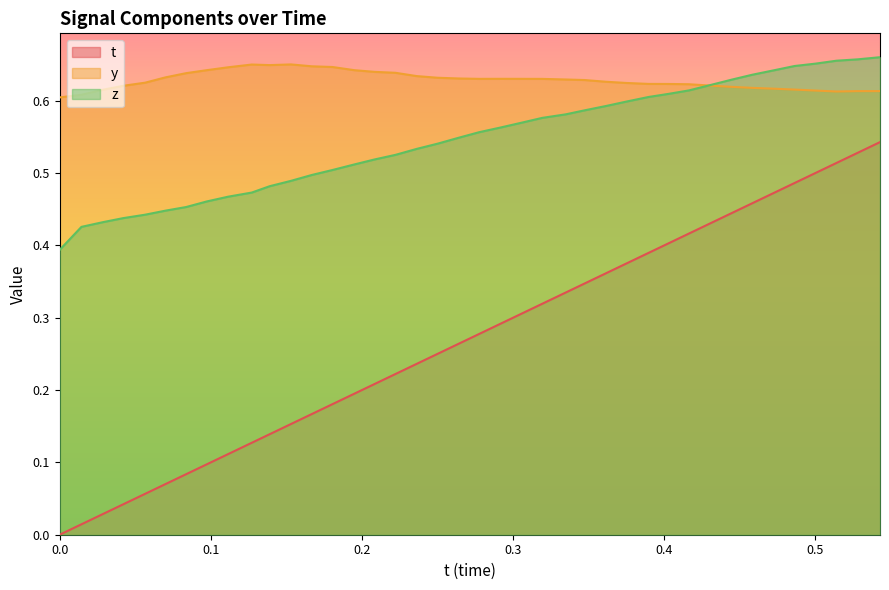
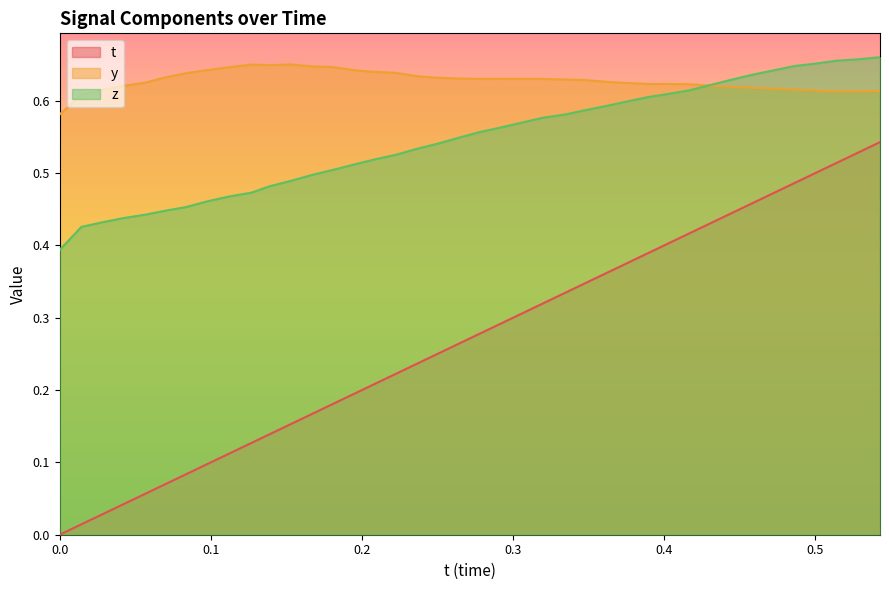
y, 0.0: 0.60 -> 0.58
